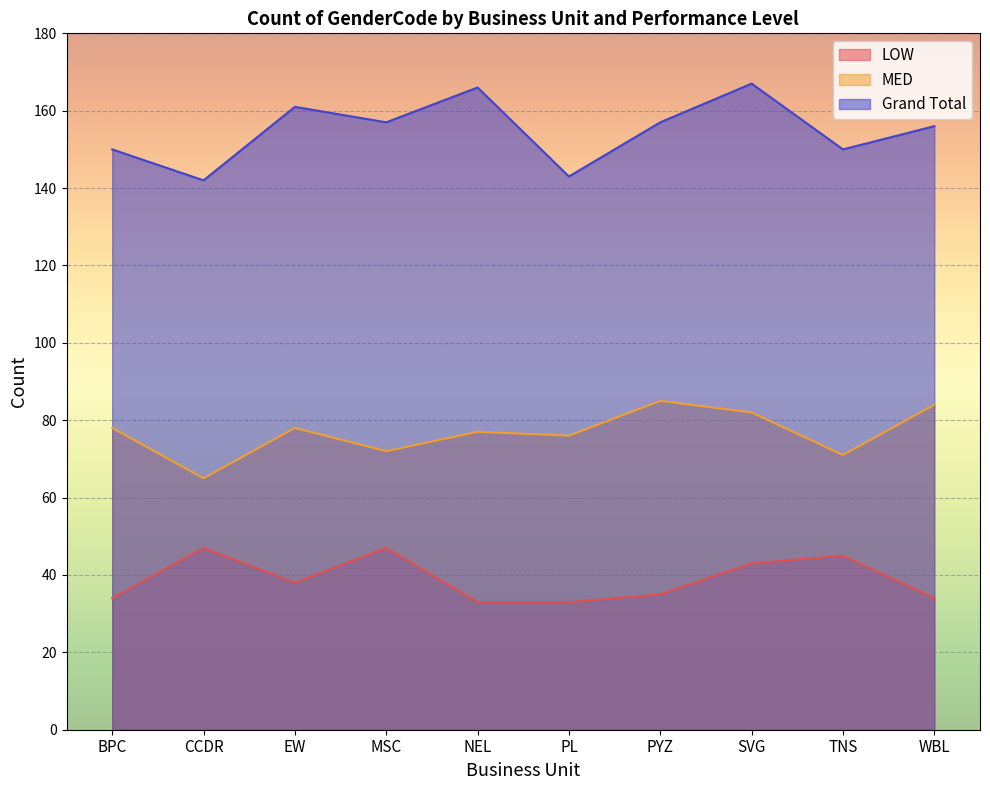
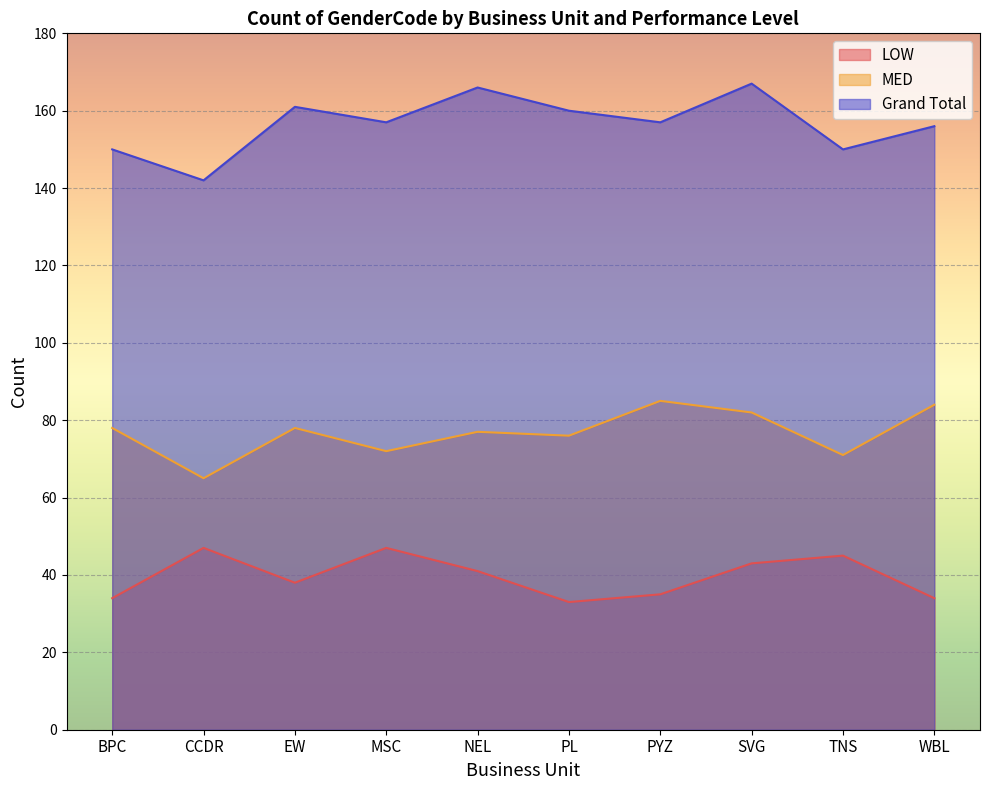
LOW, NEL: 33 -> 41
Grand Total, PL: 143 -> 160
